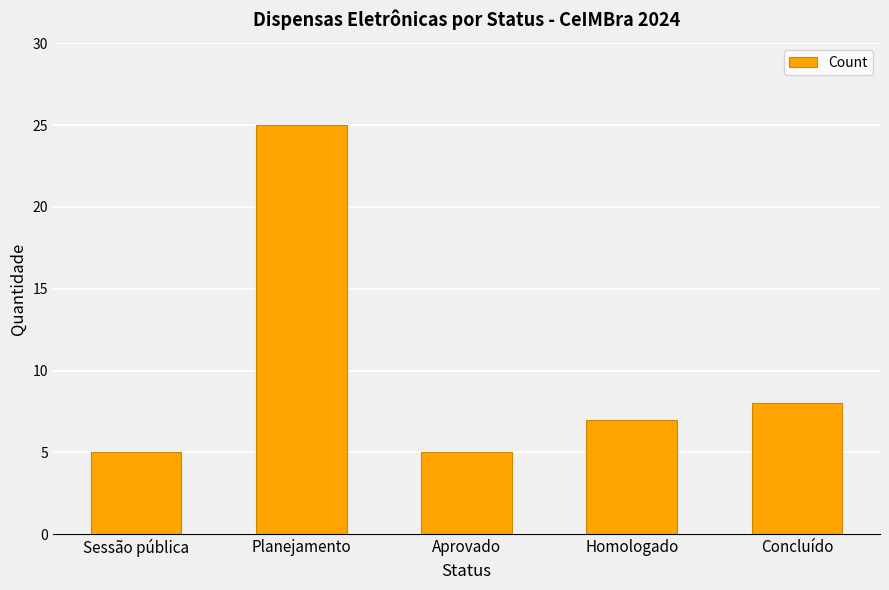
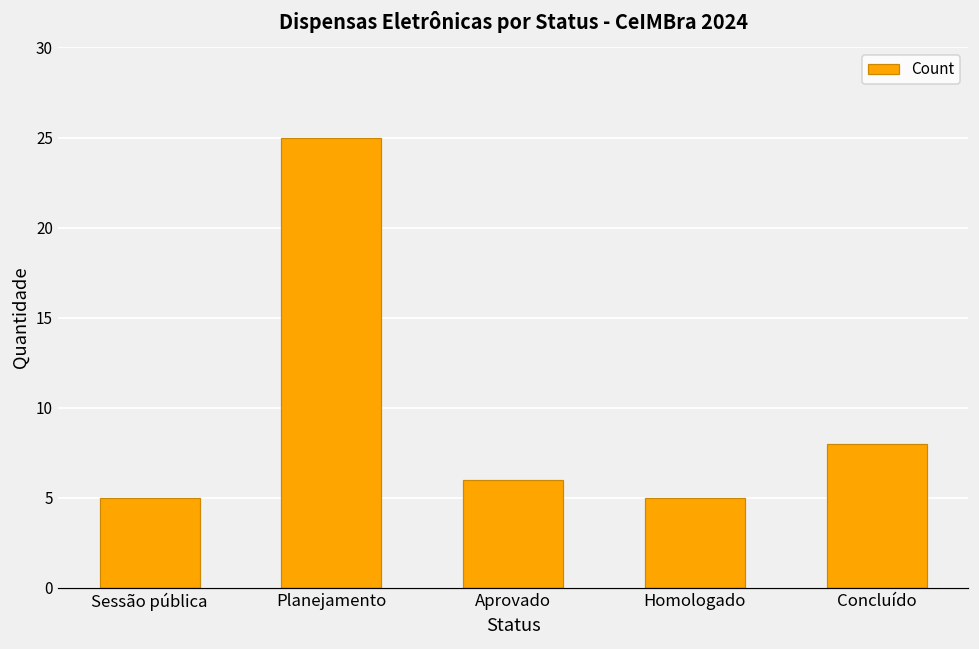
Aprovado: 5 -> 6
Homologado: 7 -> 5
